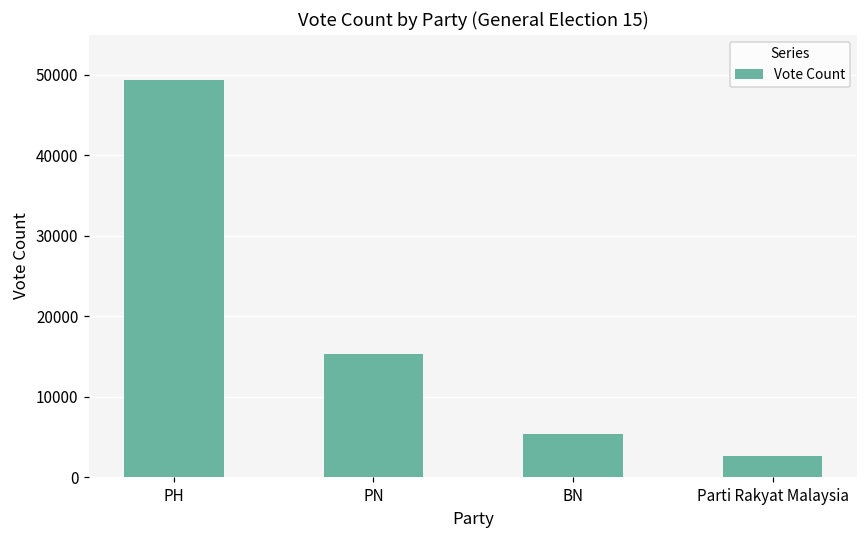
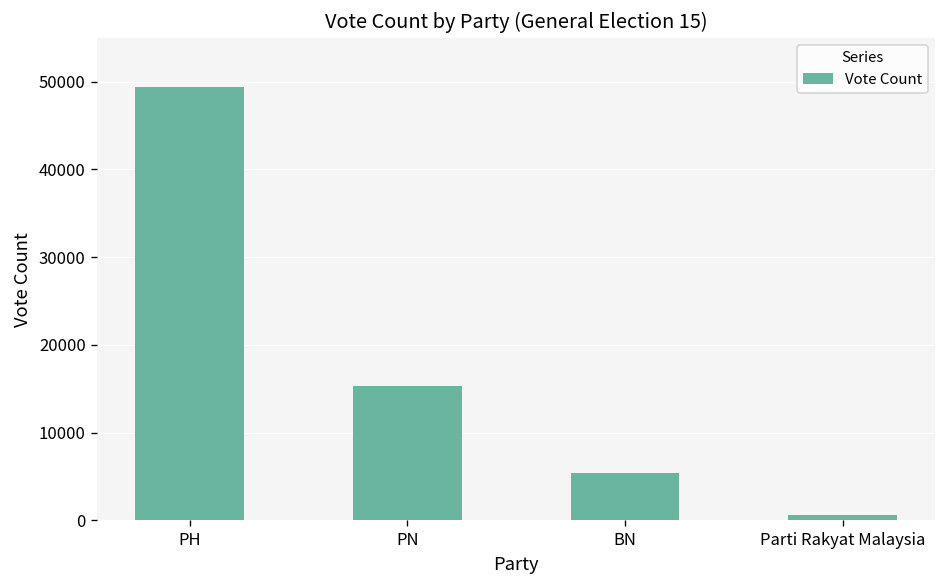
Parti Rakyat Malaysia: 3000 -> 1000
